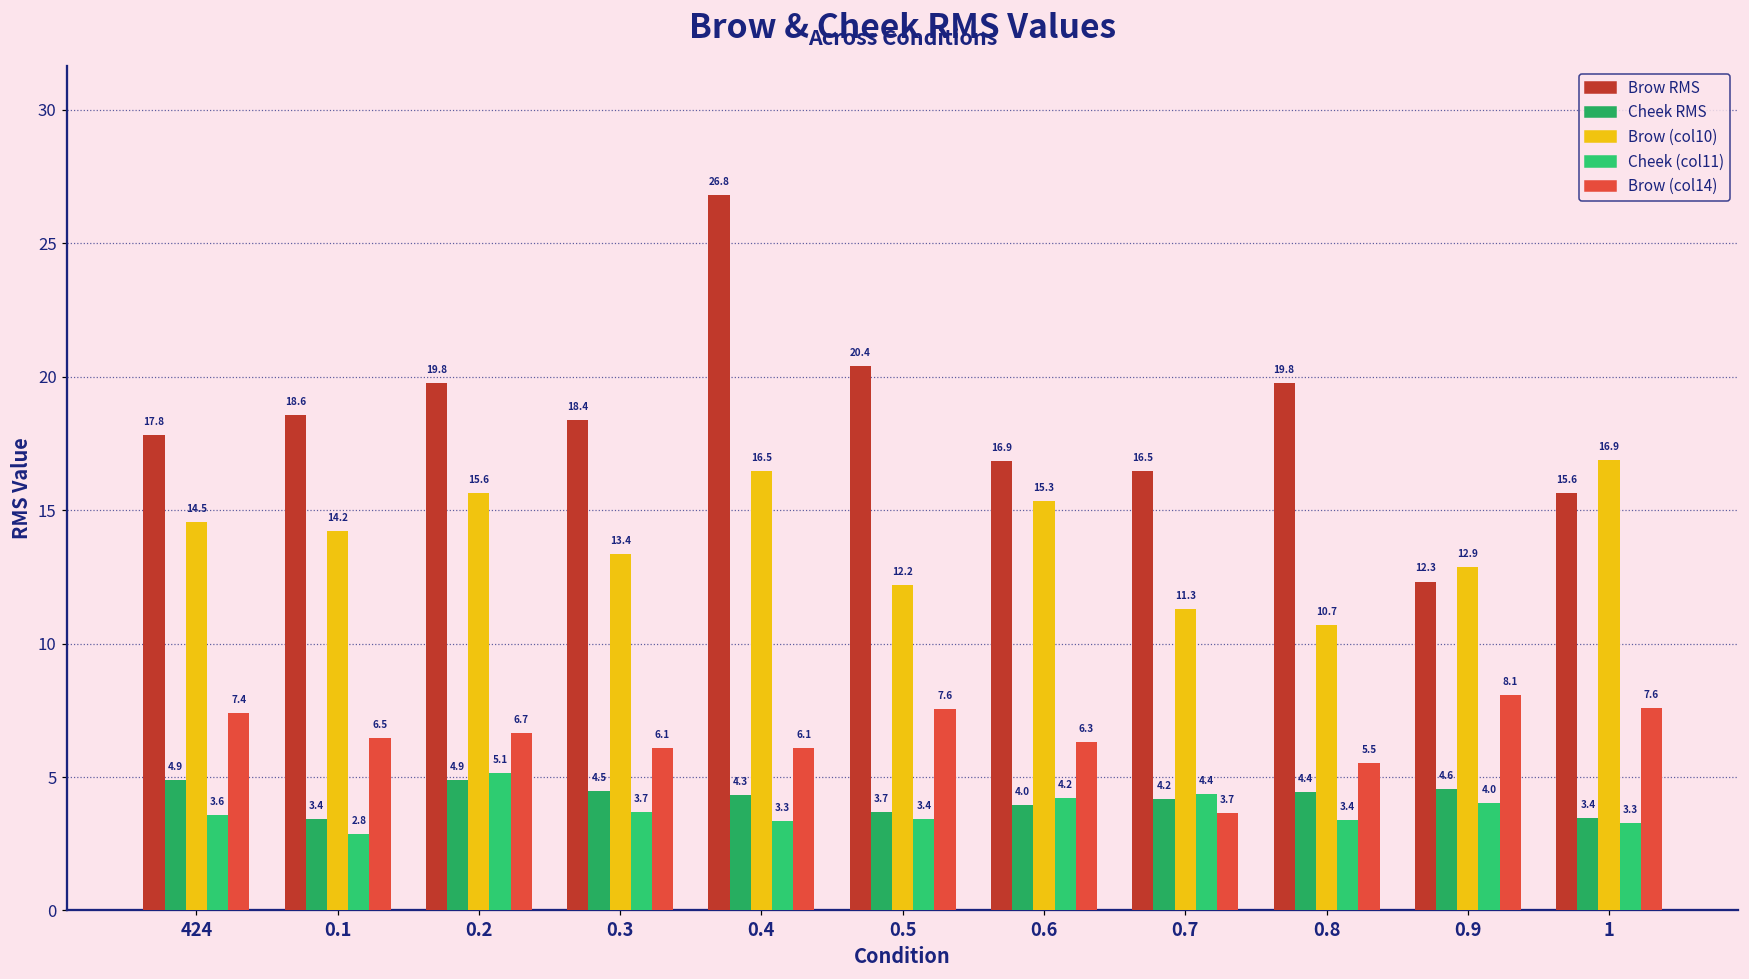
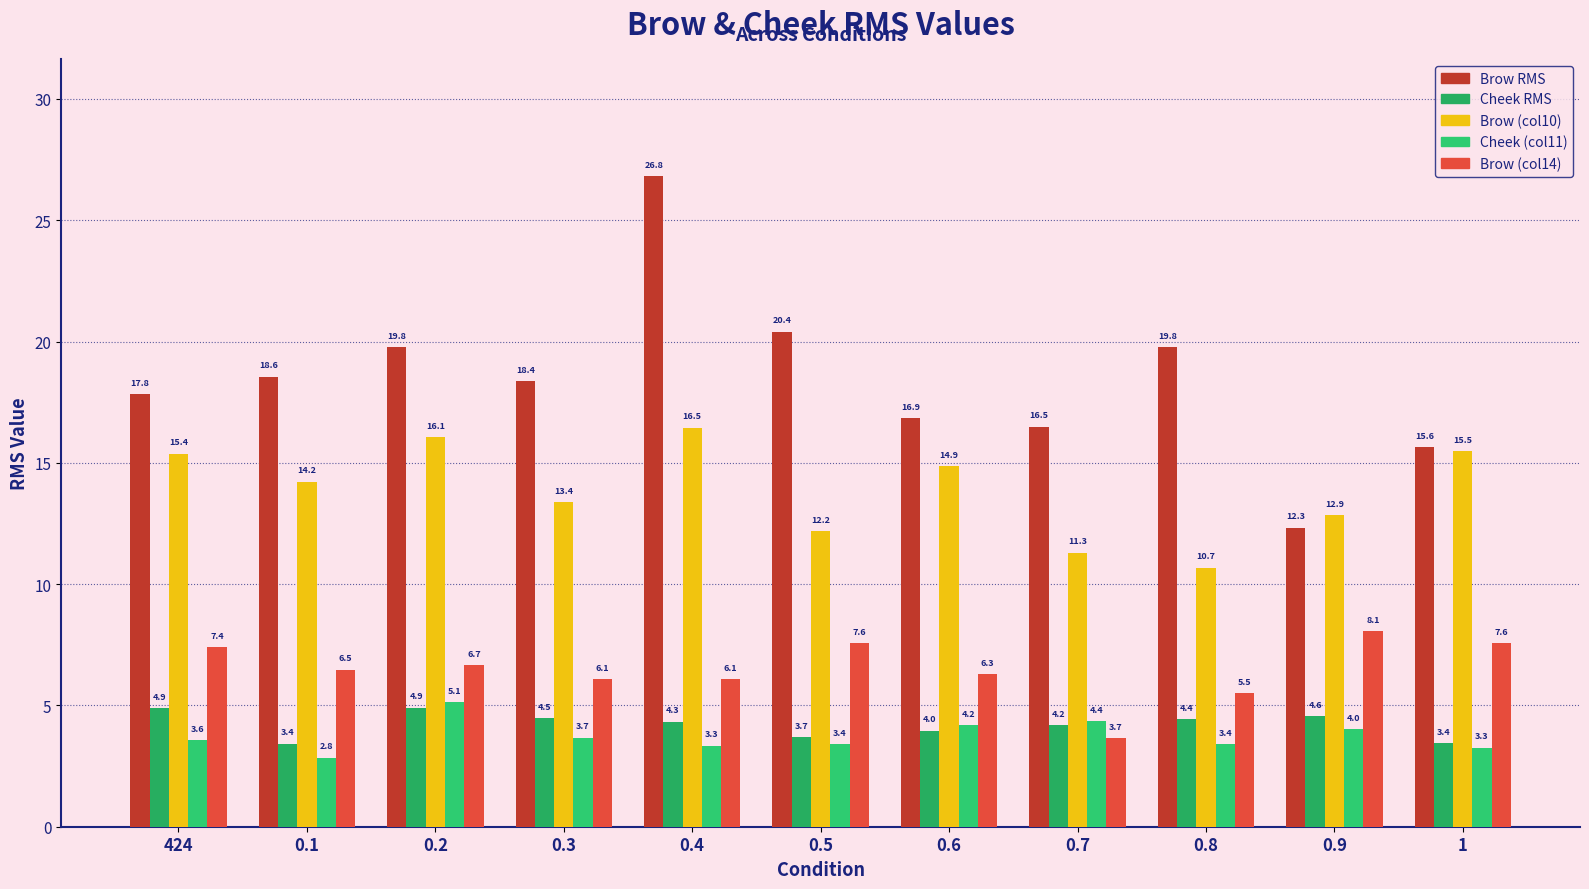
Brow (col10), 424: 14.5 -> 15.4
Brow (col10), 0.2: 15.6 -> 16.1
Brow (col10), 0.6: 15.3 -> 14.9
Brow (col10), 1: 16.9 -> 15.5
